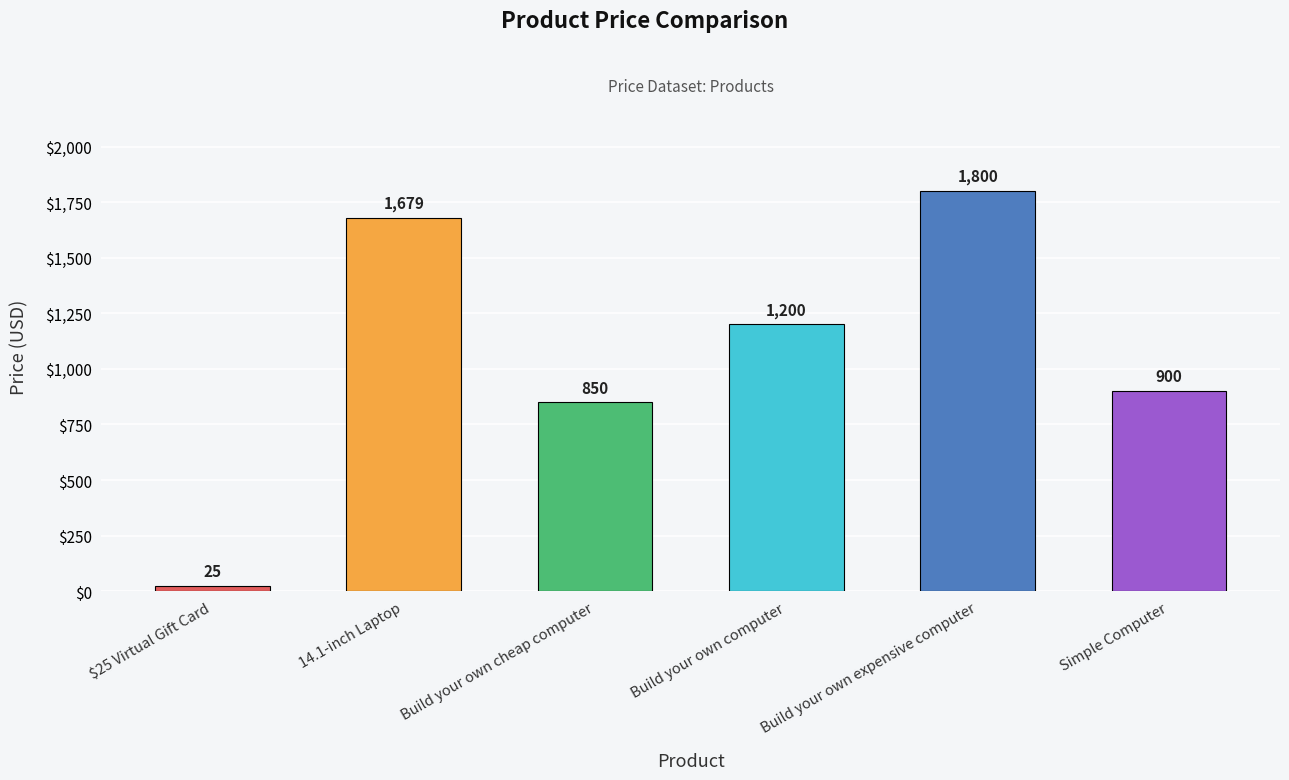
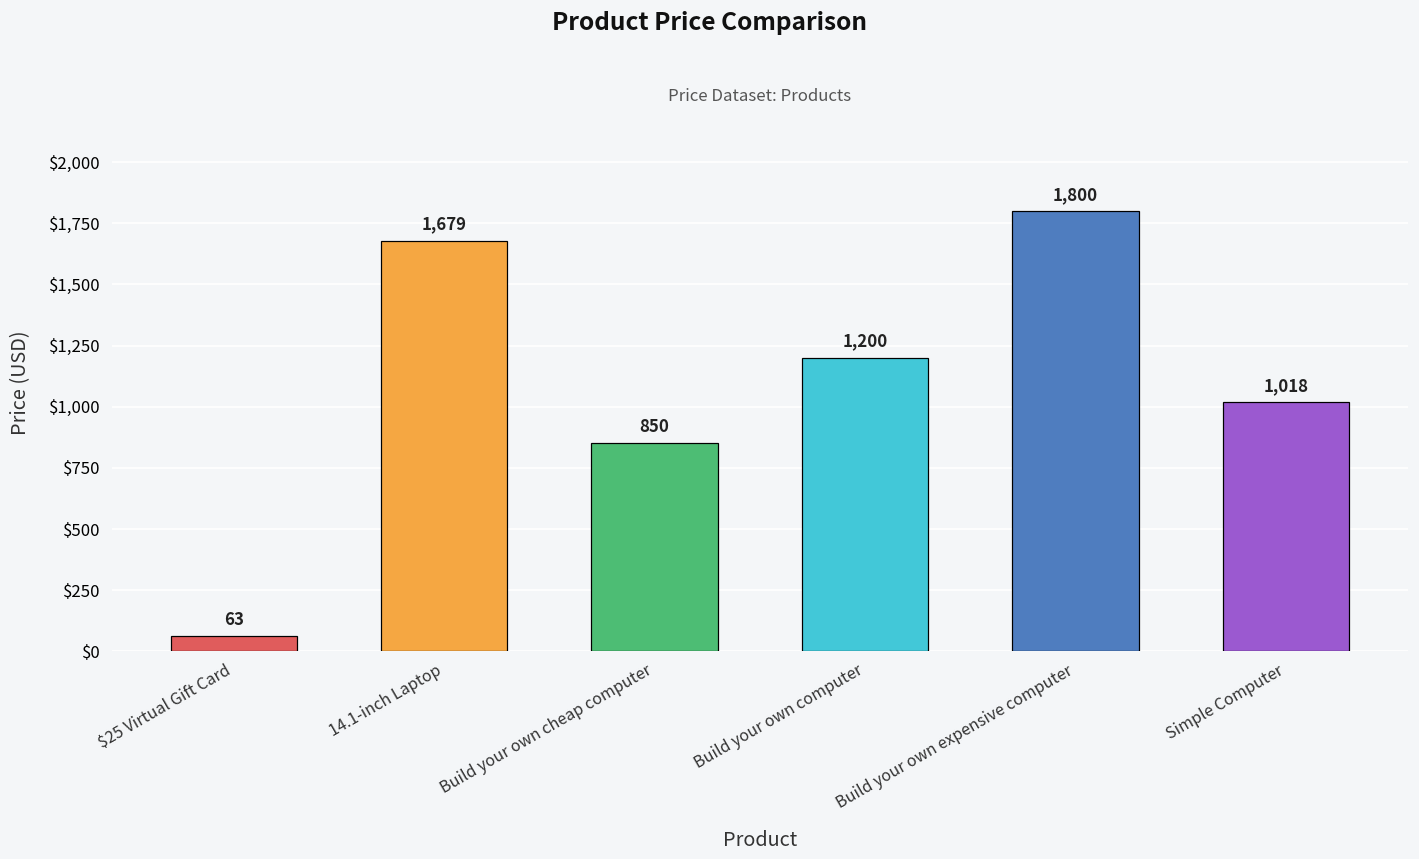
$25 Virtual Gift Card: 25 -> 63
Simple Computer: 900 -> 1,018
